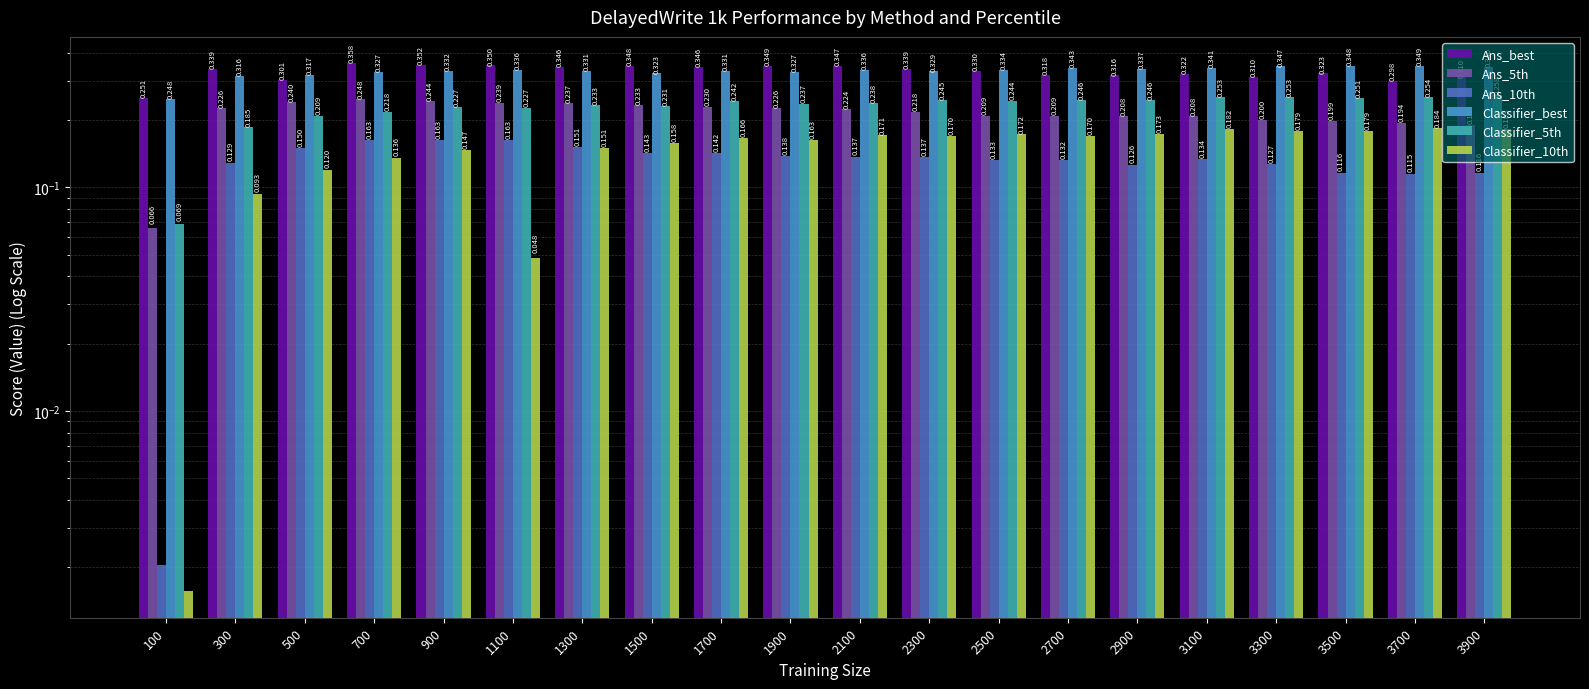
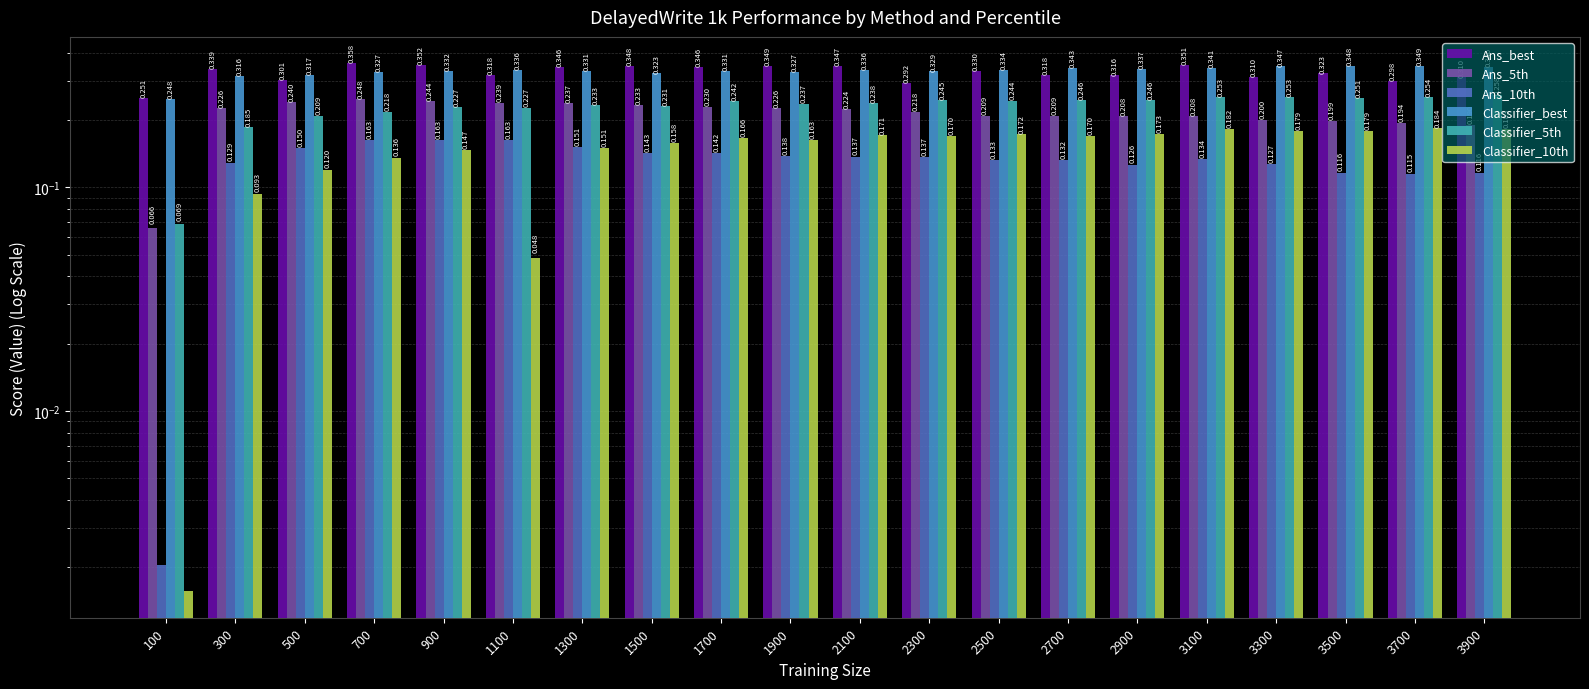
Ans_best, 1100: 0.350 -> 0.318
Ans_best, 2300: 0.339 -> 0.292
Ans_best, 3100: 0.322 -> 0.351
